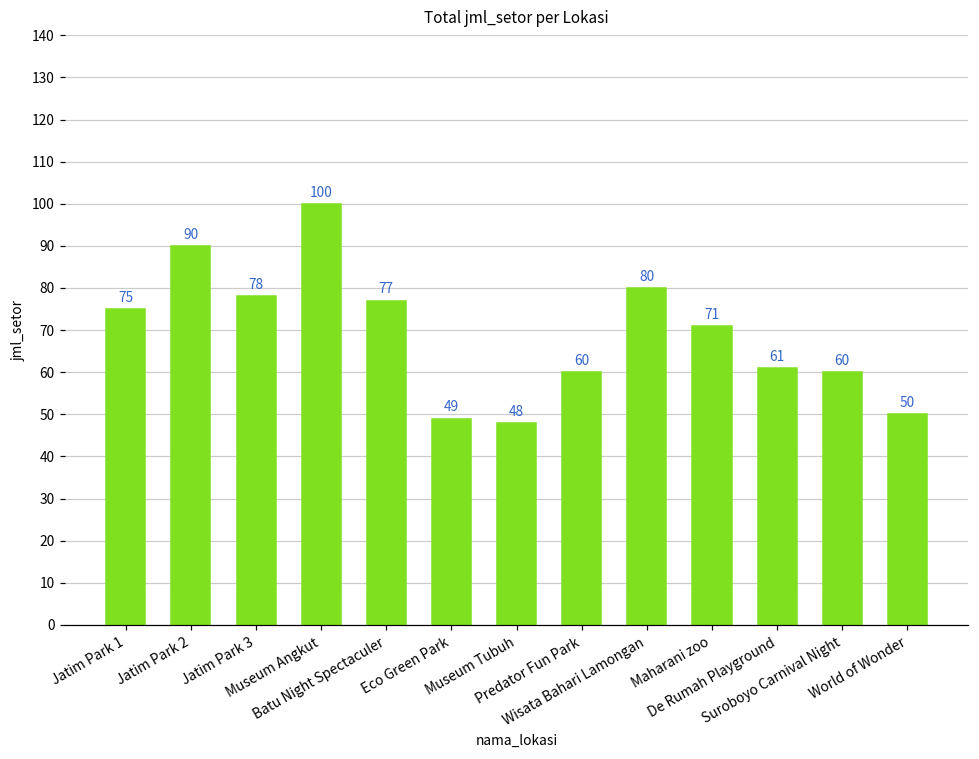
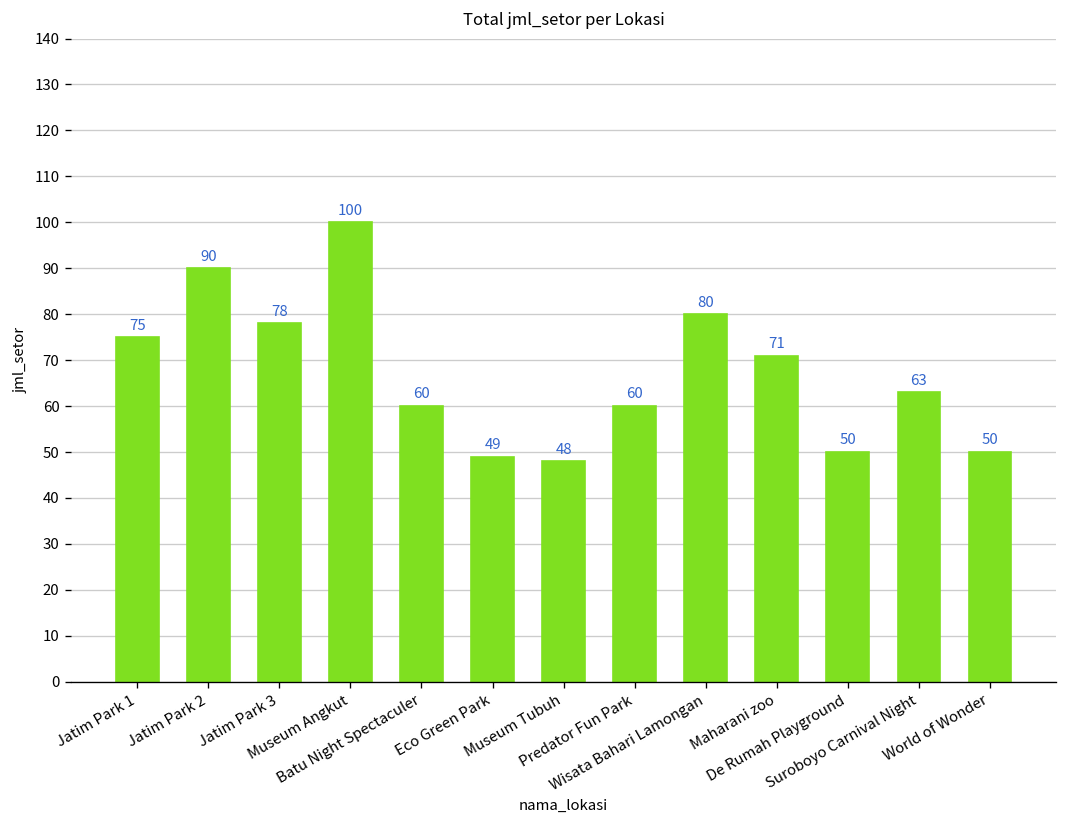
Batu Night Spectaculer: 77 -> 60
De Rumah Playground: 61 -> 50
Suroboyo Carnival Night: 60 -> 63
